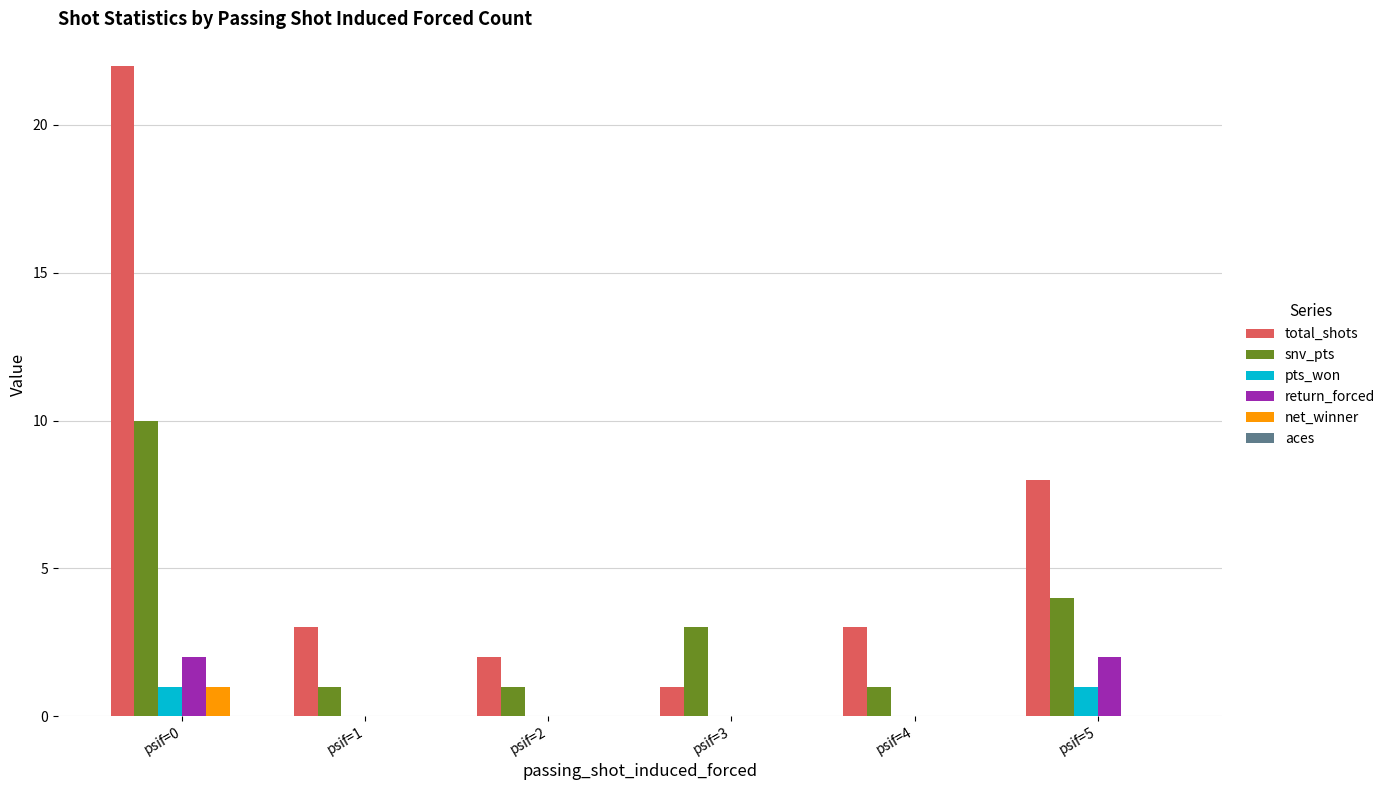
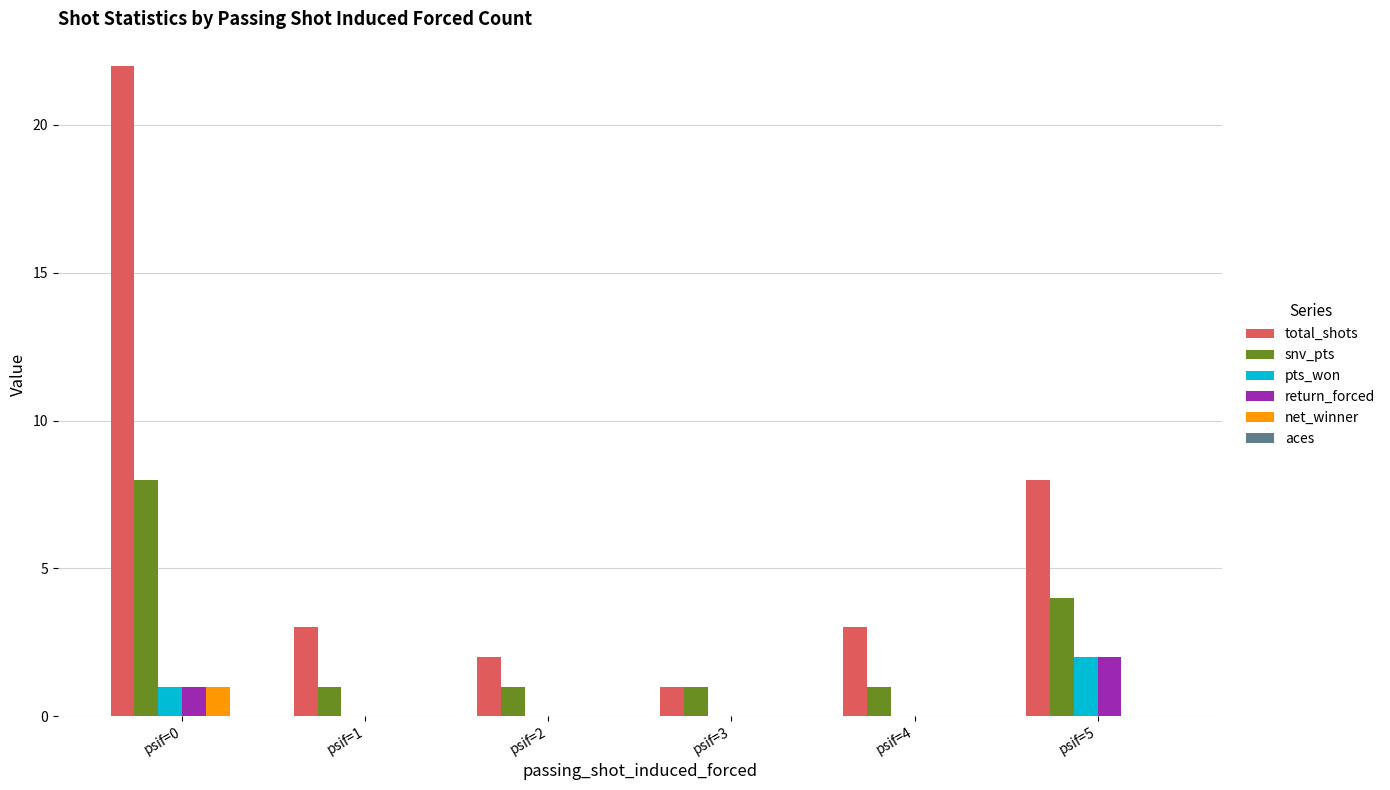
snv_pts, psif=0: 10 -> 8
return_forced, psif=0: 2 -> 1
snv_pts, psif=3: 3 -> 1
pts_won, psif=5: 1 -> 2
